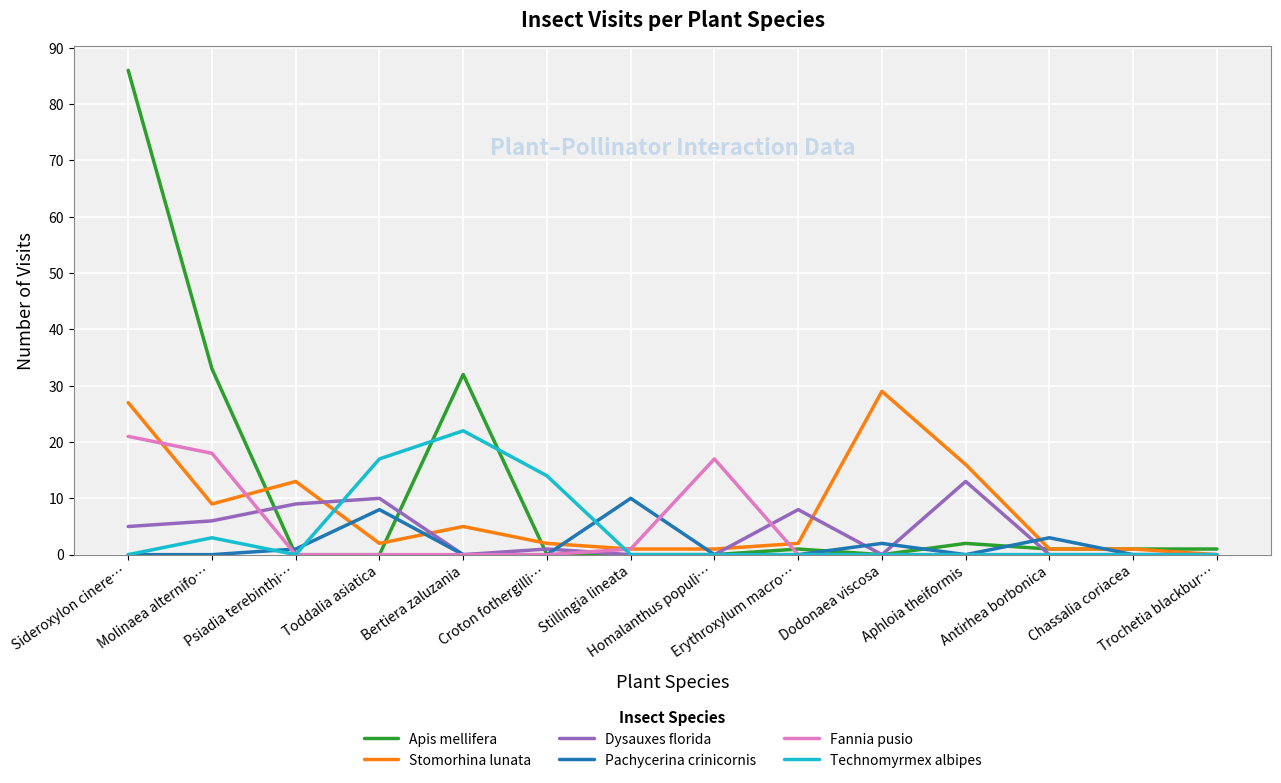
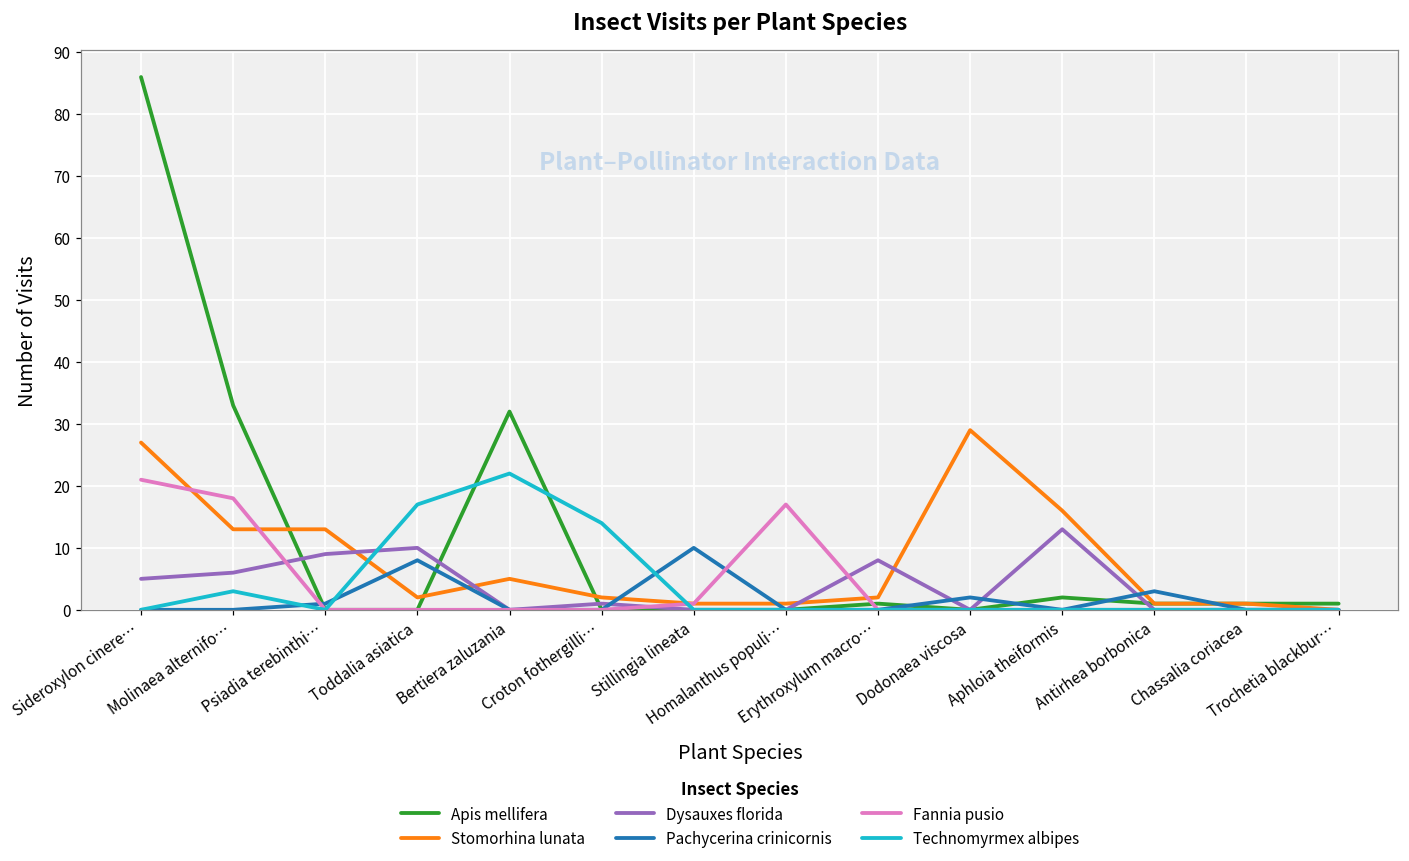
Stomorhina lunata, Molinaea alternifo…: 9 -> 13
